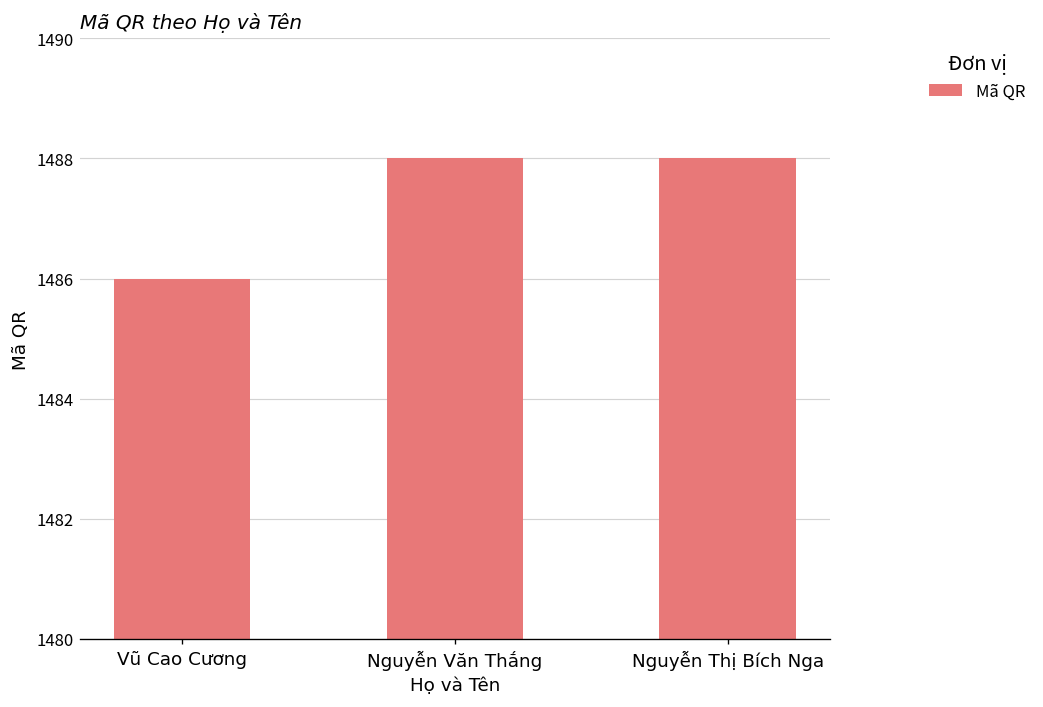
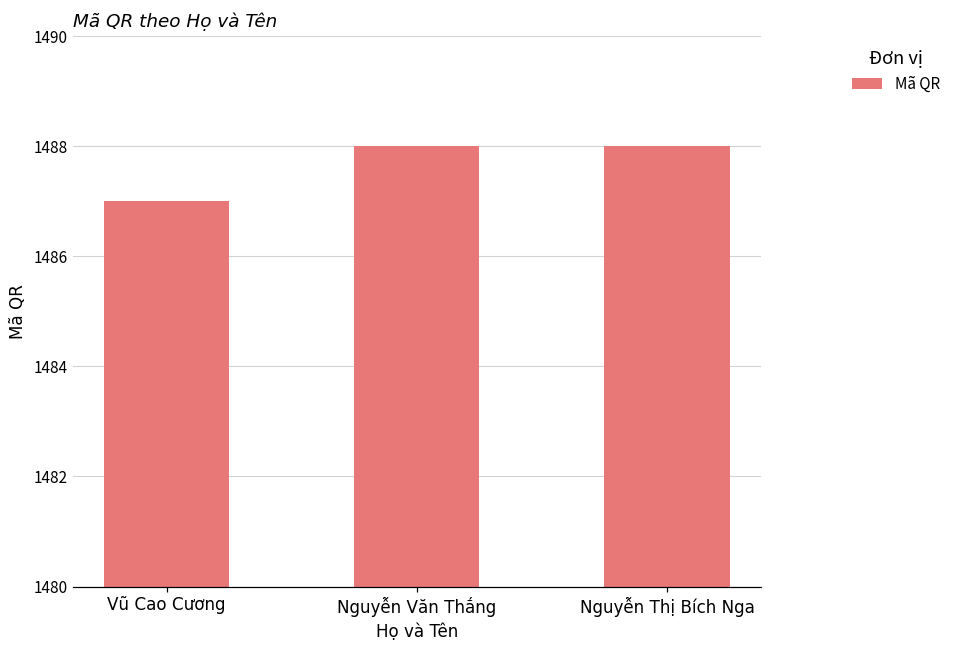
Vũ Cao Cương: 1486 -> 1487
